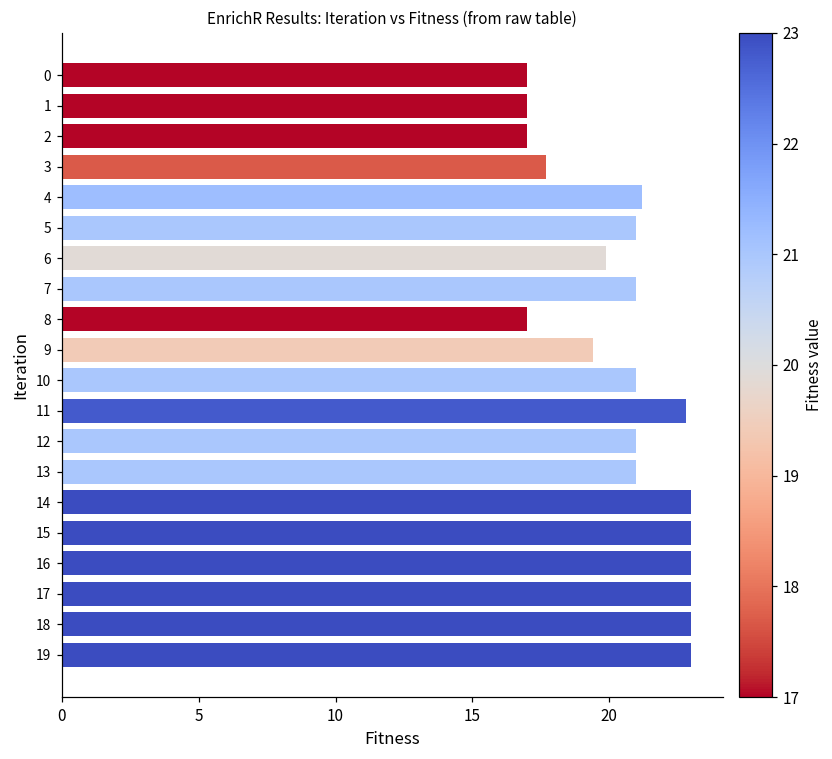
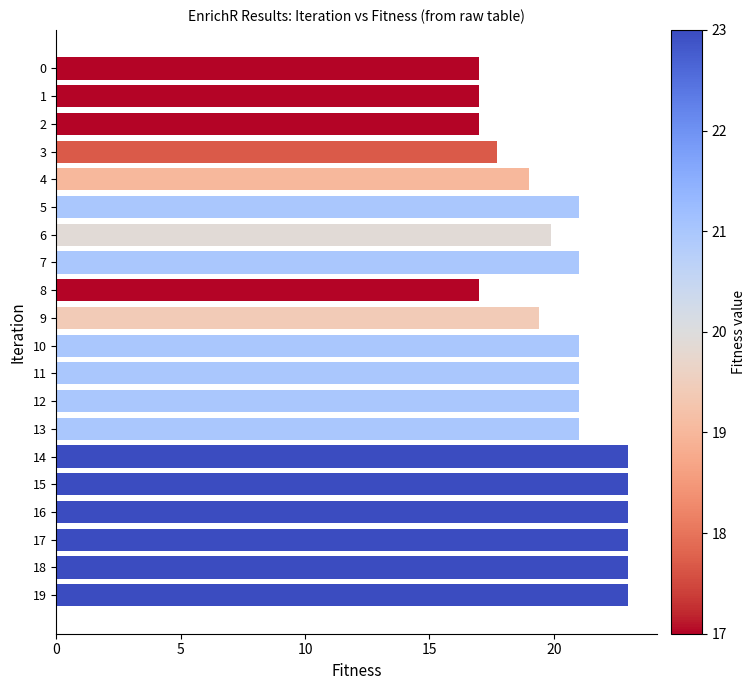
4: 21.2 -> 19.0
11: 22.8 -> 21.0
